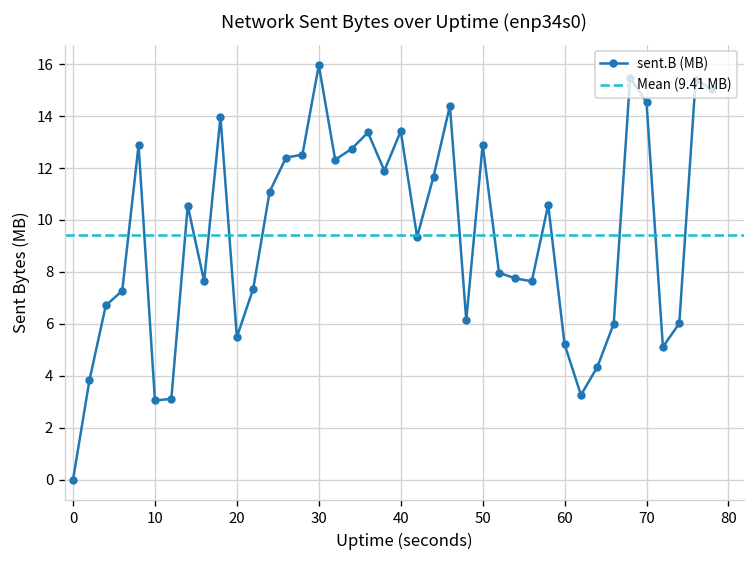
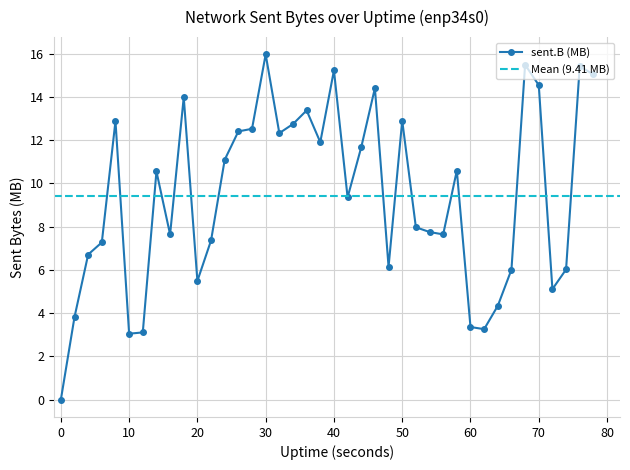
40: 13.4 -> 15.2
60: 5.2 -> 3.4
